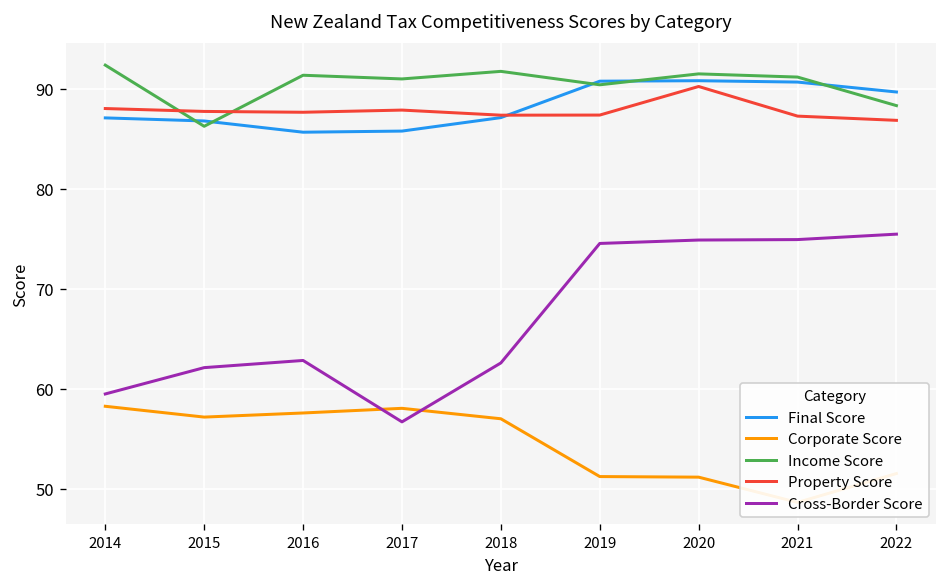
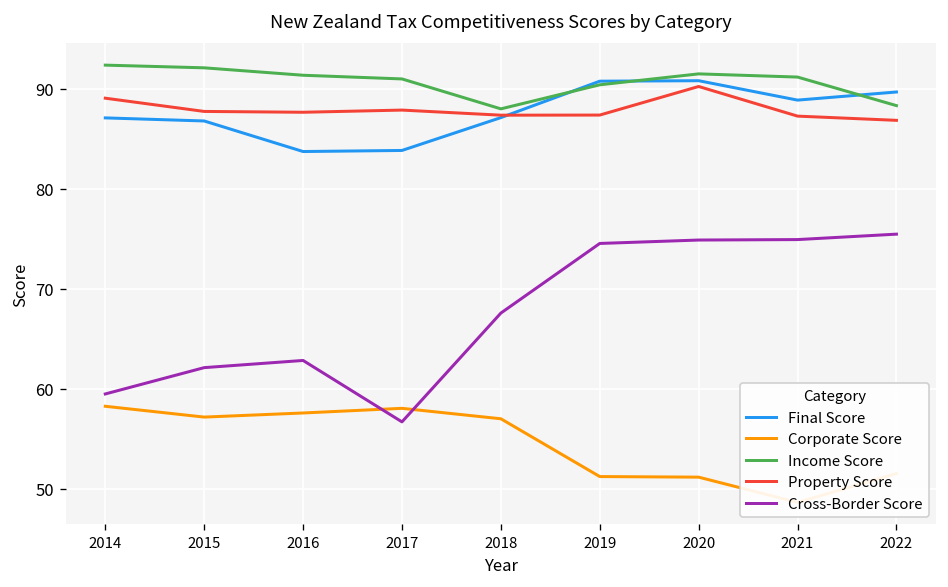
Property Score, 2014: 88 -> 89
Income Score, 2015: 86 -> 92
Final Score, 2016: 86 -> 84
Final Score, 2017: 86 -> 84
Income Score, 2018: 92 -> 88
Cross-Border Score, 2018: 63 -> 68
Final Score, 2021: 91 -> 89
